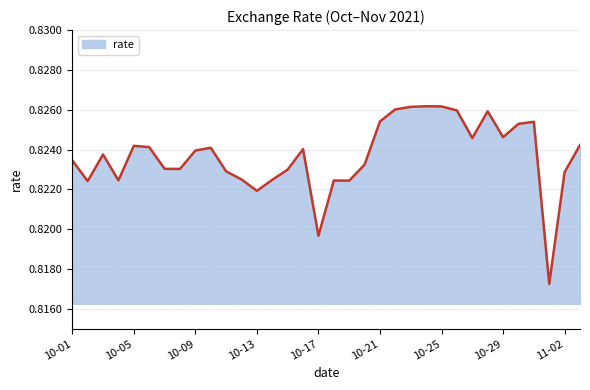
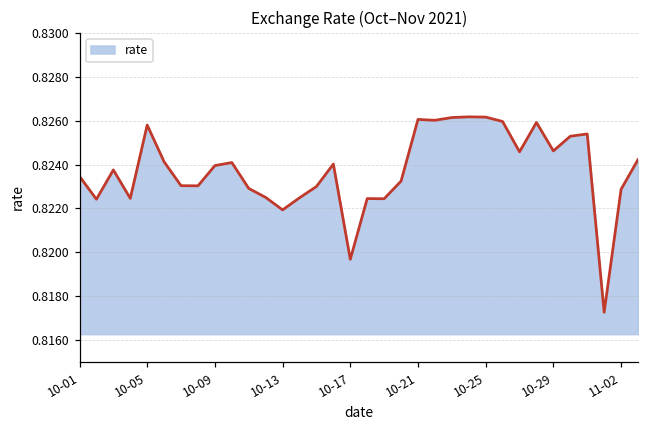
10-05: 0.8242 -> 0.8258
10-21: 0.8254 -> 0.8261
